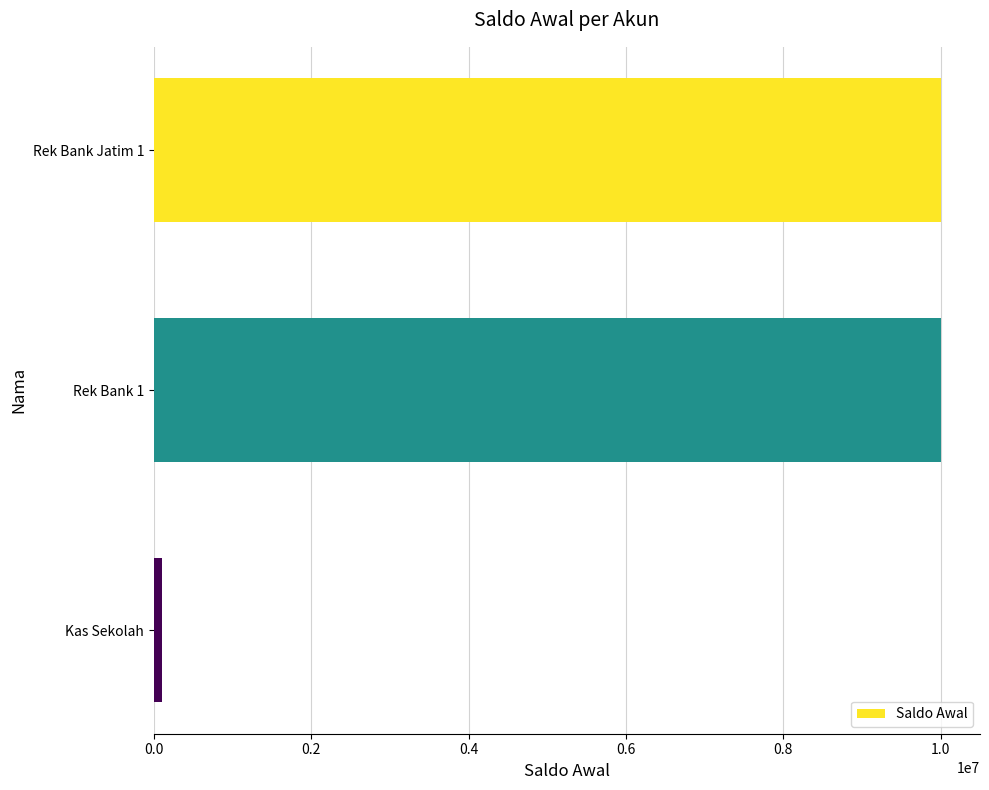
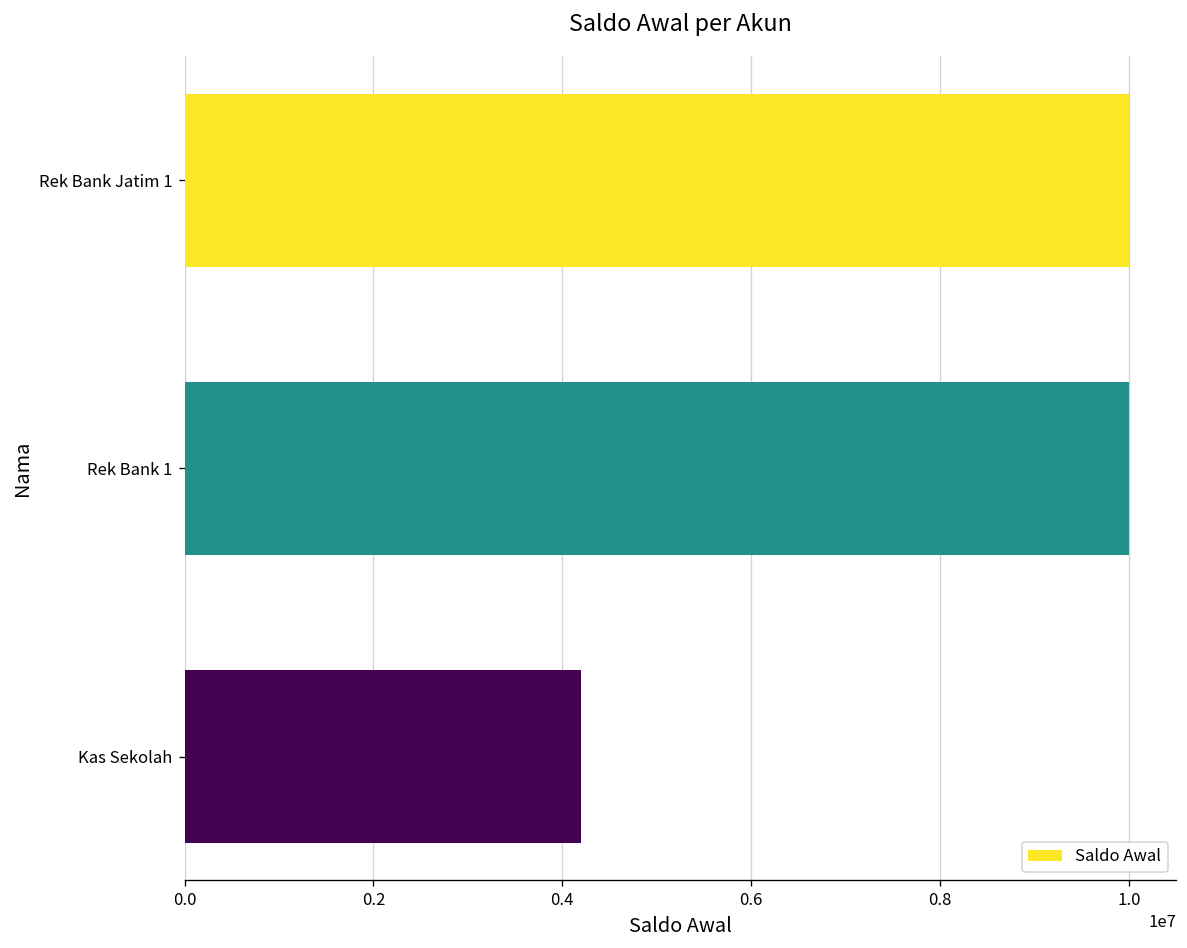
Kas Sekolah: 100000 -> 4200000
